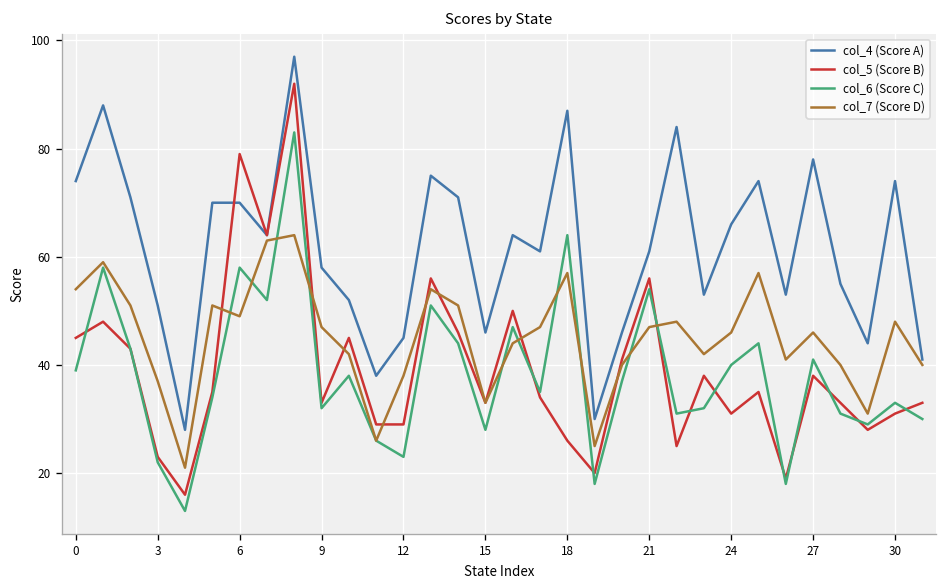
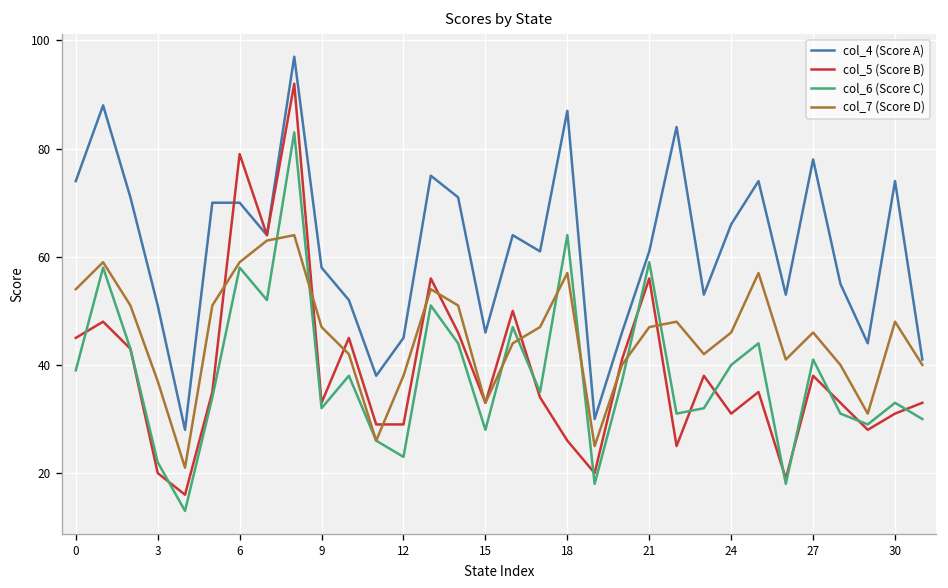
col_5 (Score B), 3: 23 -> 20
col_7 (Score D), 6: 49 -> 59
col_6 (Score C), 21: 54 -> 59
